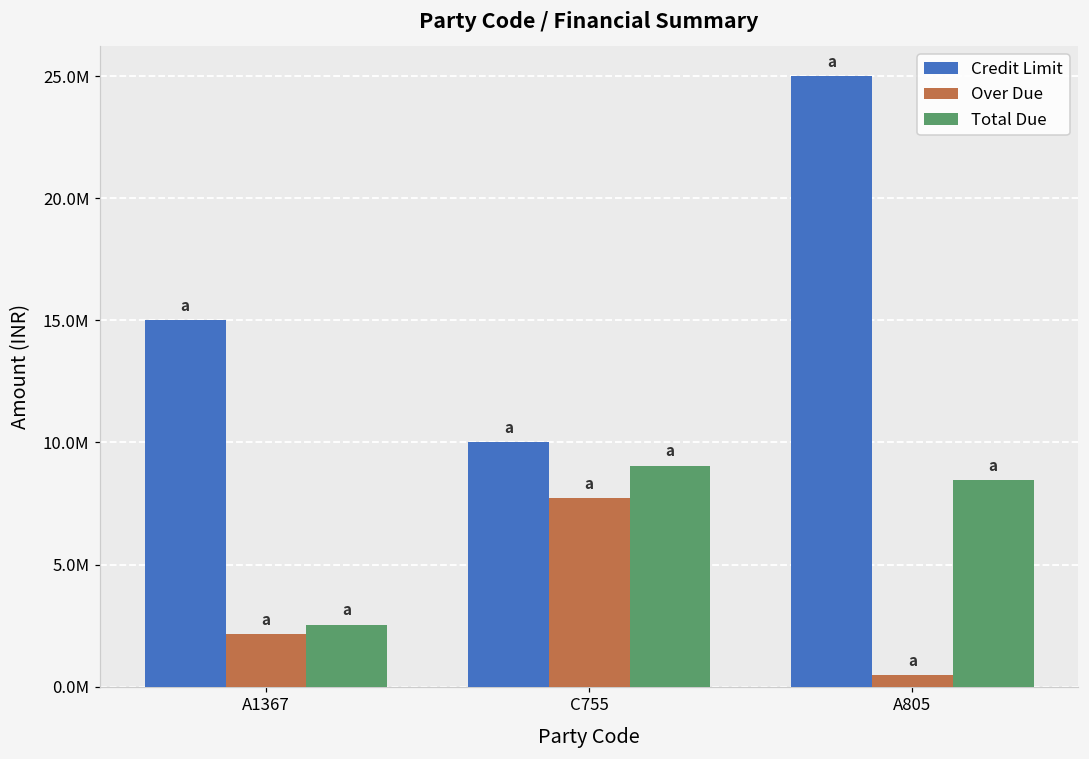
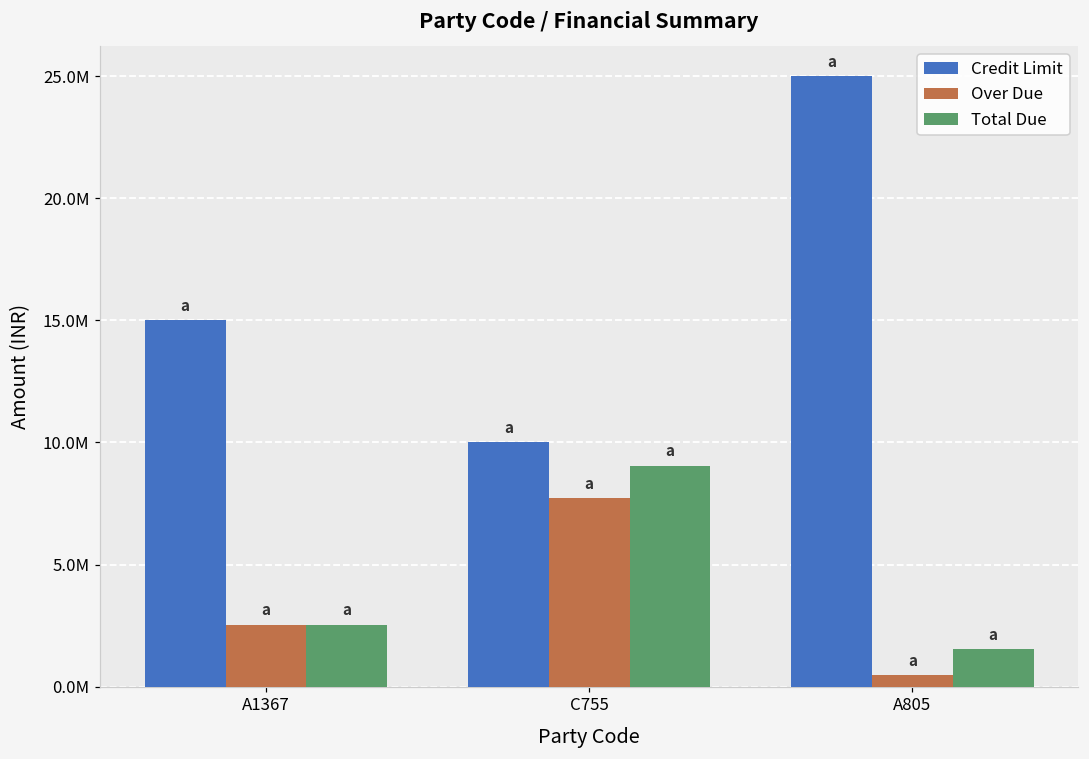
Over Due, A1367: 2200000 -> 2500000
Total Due, A805: 8500000 -> 1500000
